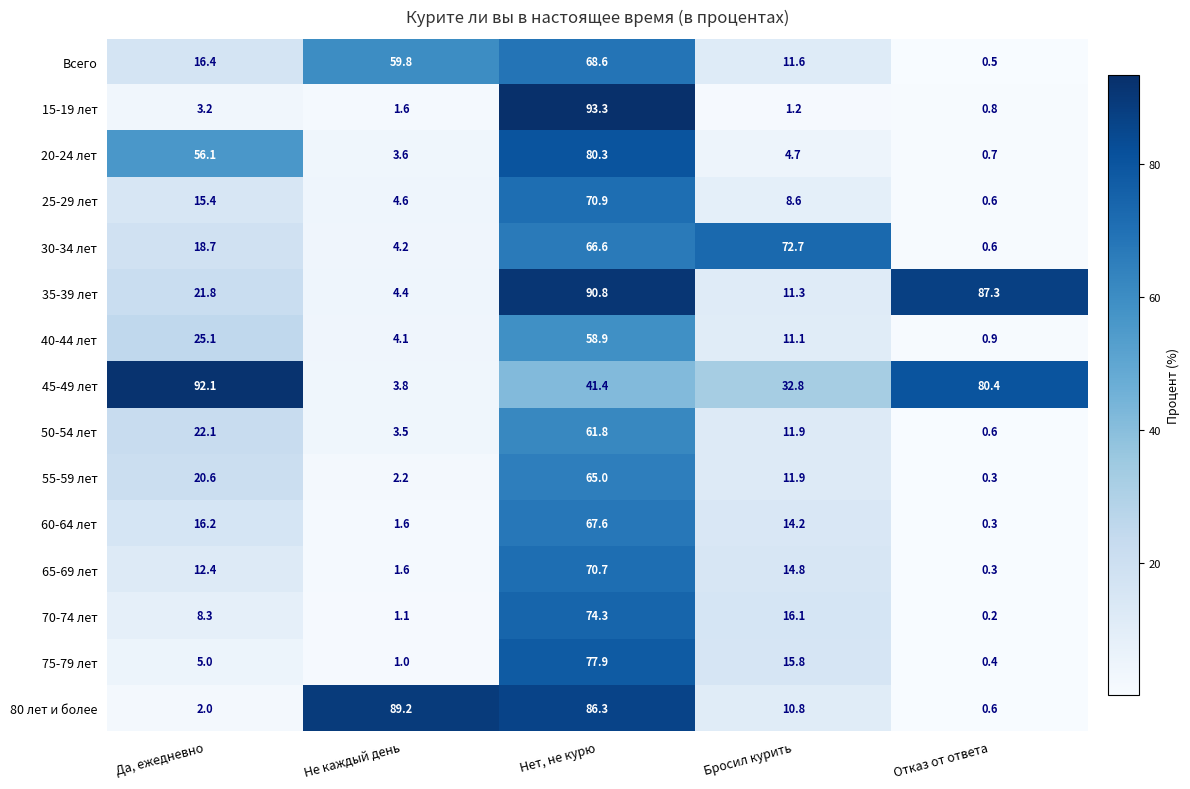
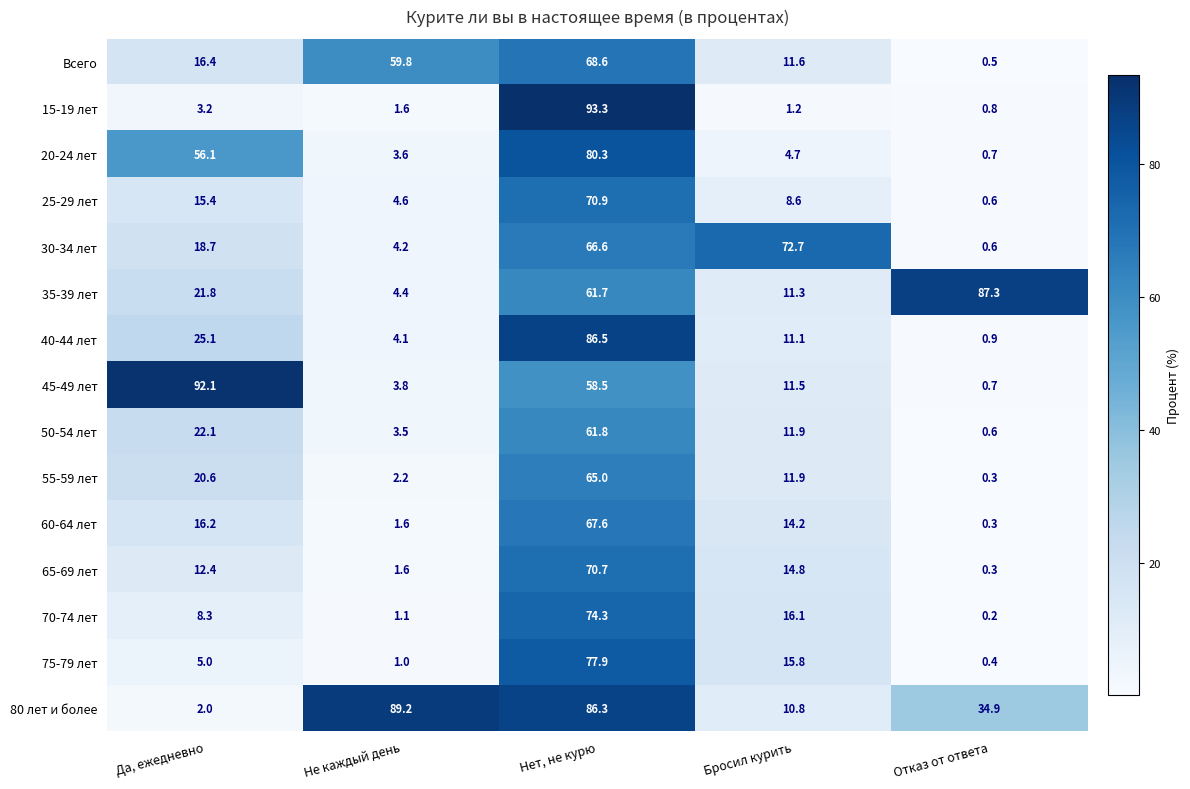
35-39 лет, Нет, не курю: 90.8 -> 61.7
40-44 лет, Нет, не курю: 58.9 -> 86.5
45-49 лет, Нет, не курю: 41.4 -> 58.5
45-49 лет, Бросил курить: 32.8 -> 11.5
45-49 лет, Отказ от ответа: 80.4 -> 0.7
80 лет и более, Отказ от ответа: 0.6 -> 34.9
